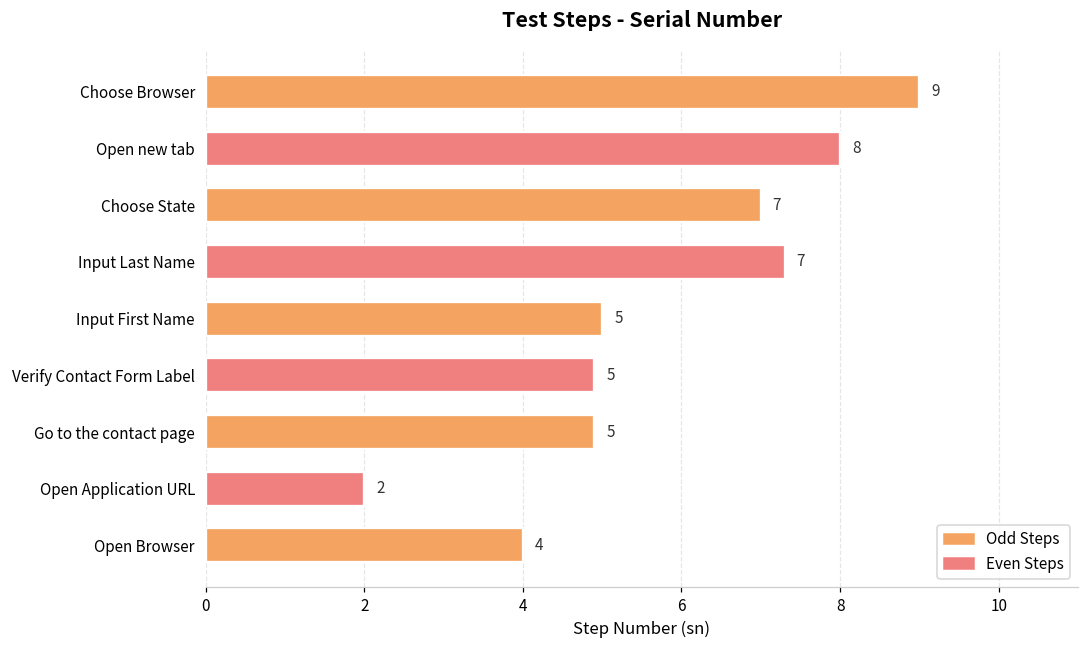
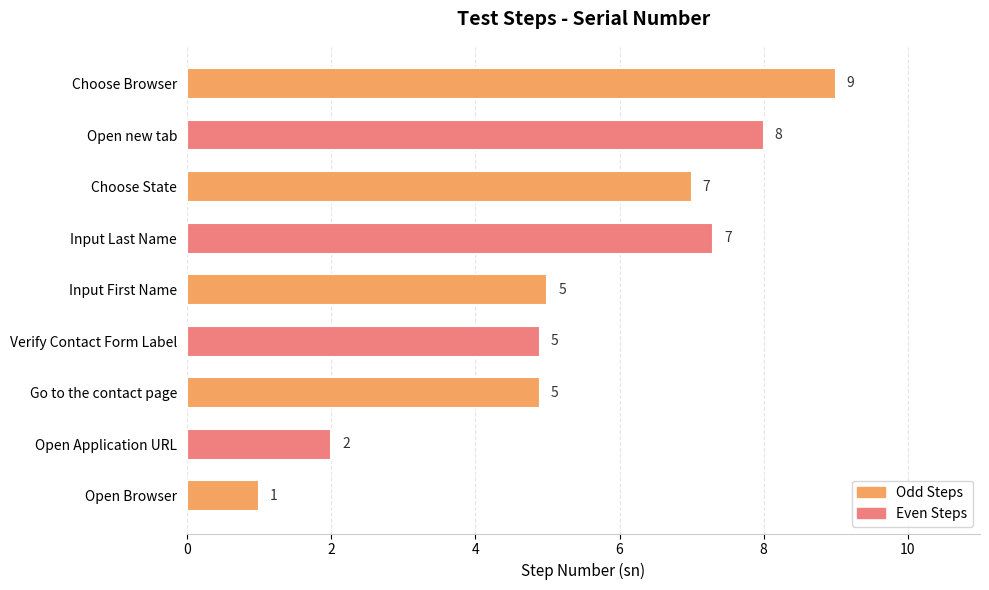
Open Browser: 4 -> 1
